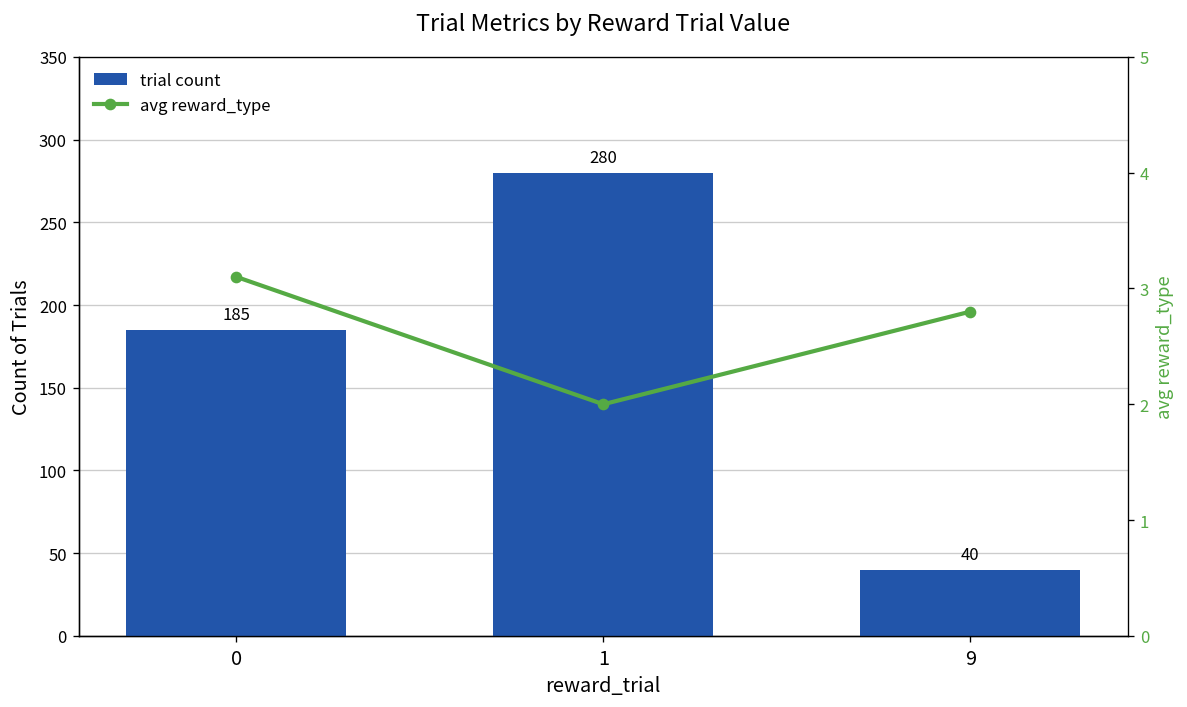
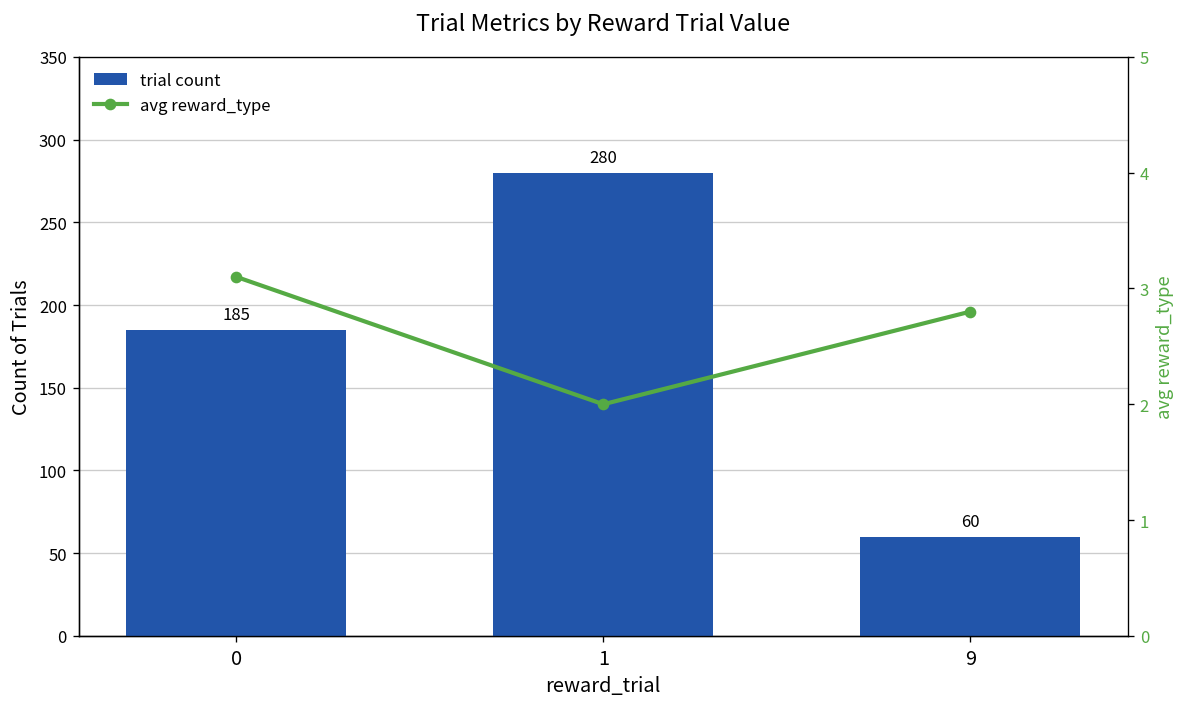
trial count, 9: 40 -> 60
